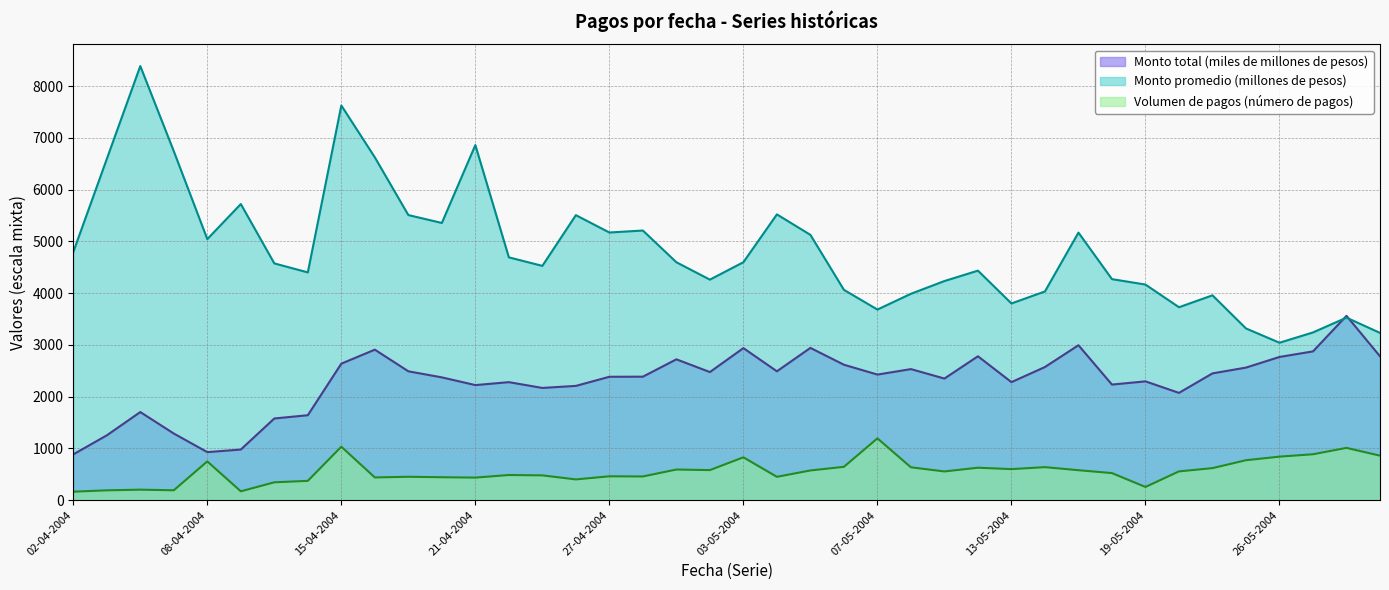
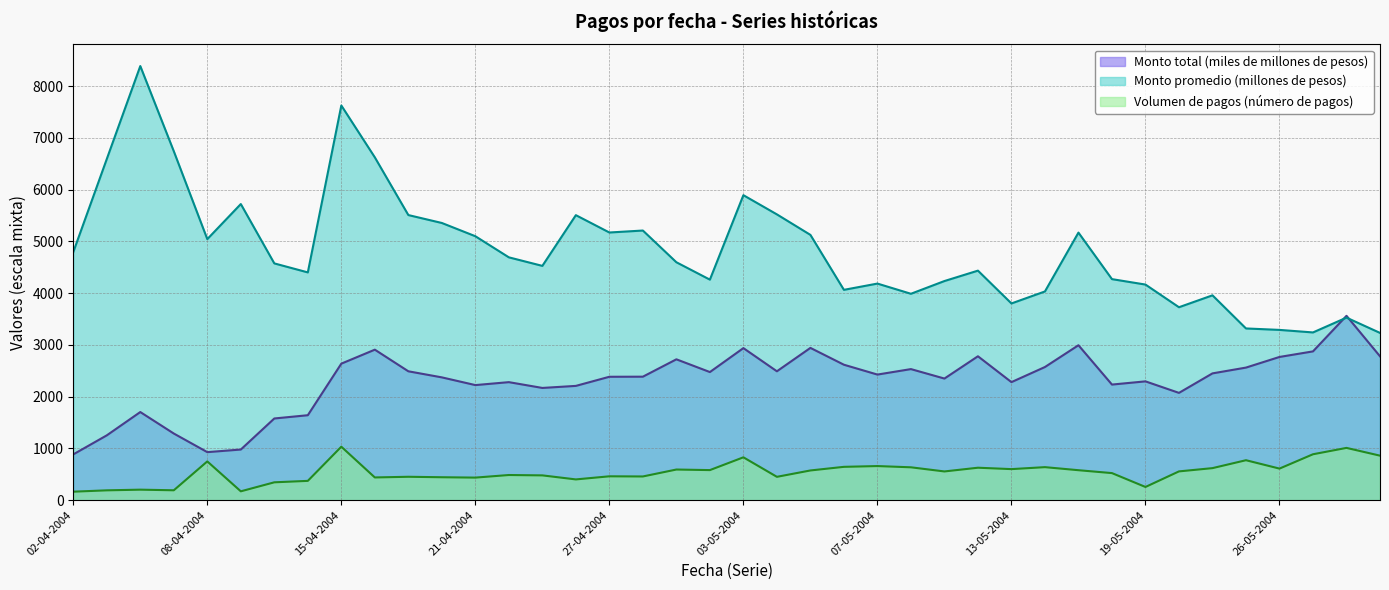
Monto promedio (millones de pesos), 21-04-2004: 6900 -> 5100
Monto promedio (millones de pesos), 03-05-2004: 4600 -> 5900
Monto promedio (millones de pesos), 07-05-2004: 3700 -> 4200
Volumen de pagos (número de pagos), 07-05-2004: 1200 -> 700
Monto promedio (millones de pesos), 26-05-2004: 3000 -> 3300
Volumen de pagos (número de pagos), 26-05-2004: 800 -> 600
